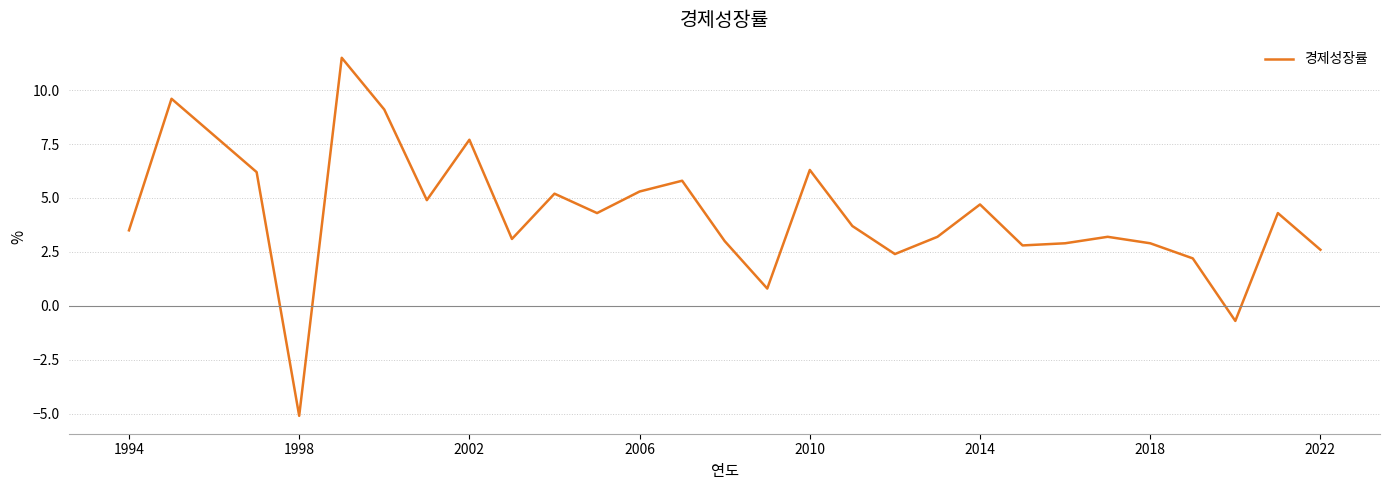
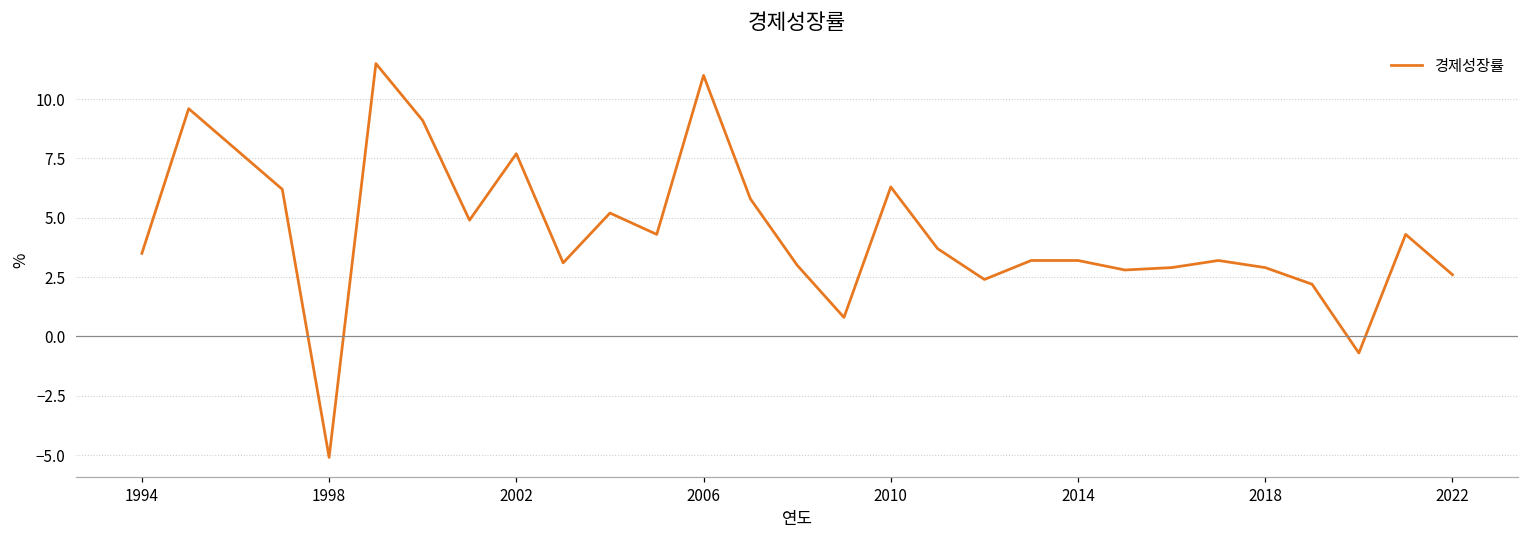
2006: 5.3 -> 11.0
2014: 4.7 -> 3.2
